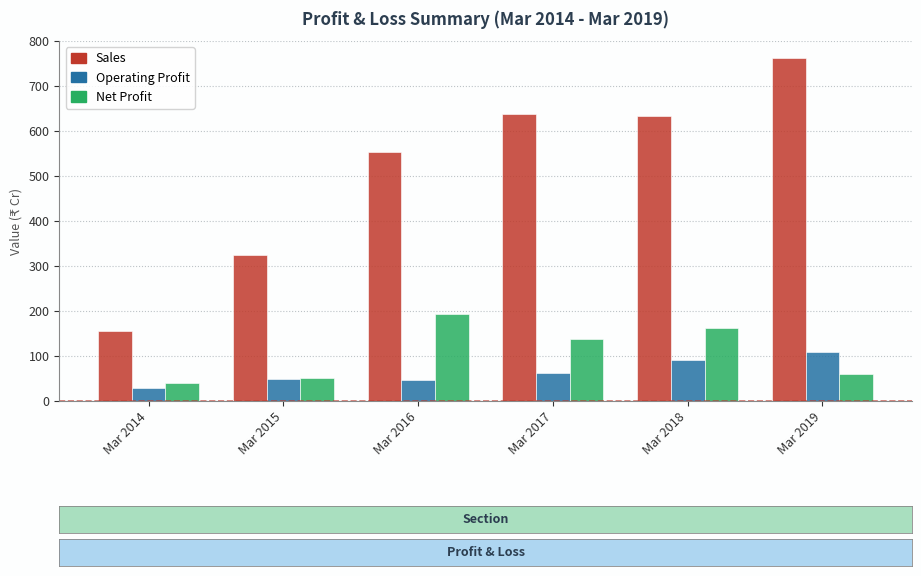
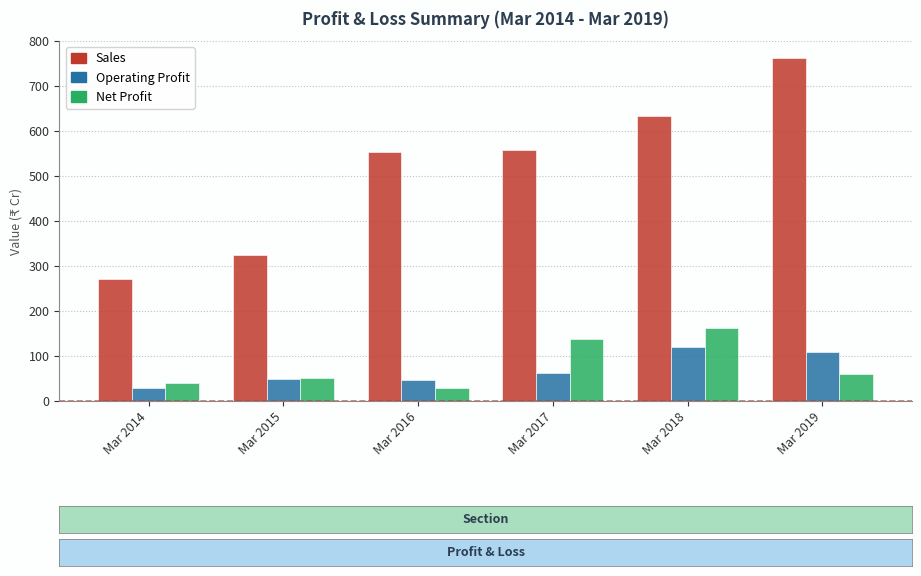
Sales, Mar 2014: 160 -> 270
Net Profit, Mar 2016: 190 -> 30
Sales, Mar 2017: 640 -> 560
Operating Profit, Mar 2018: 90 -> 120
